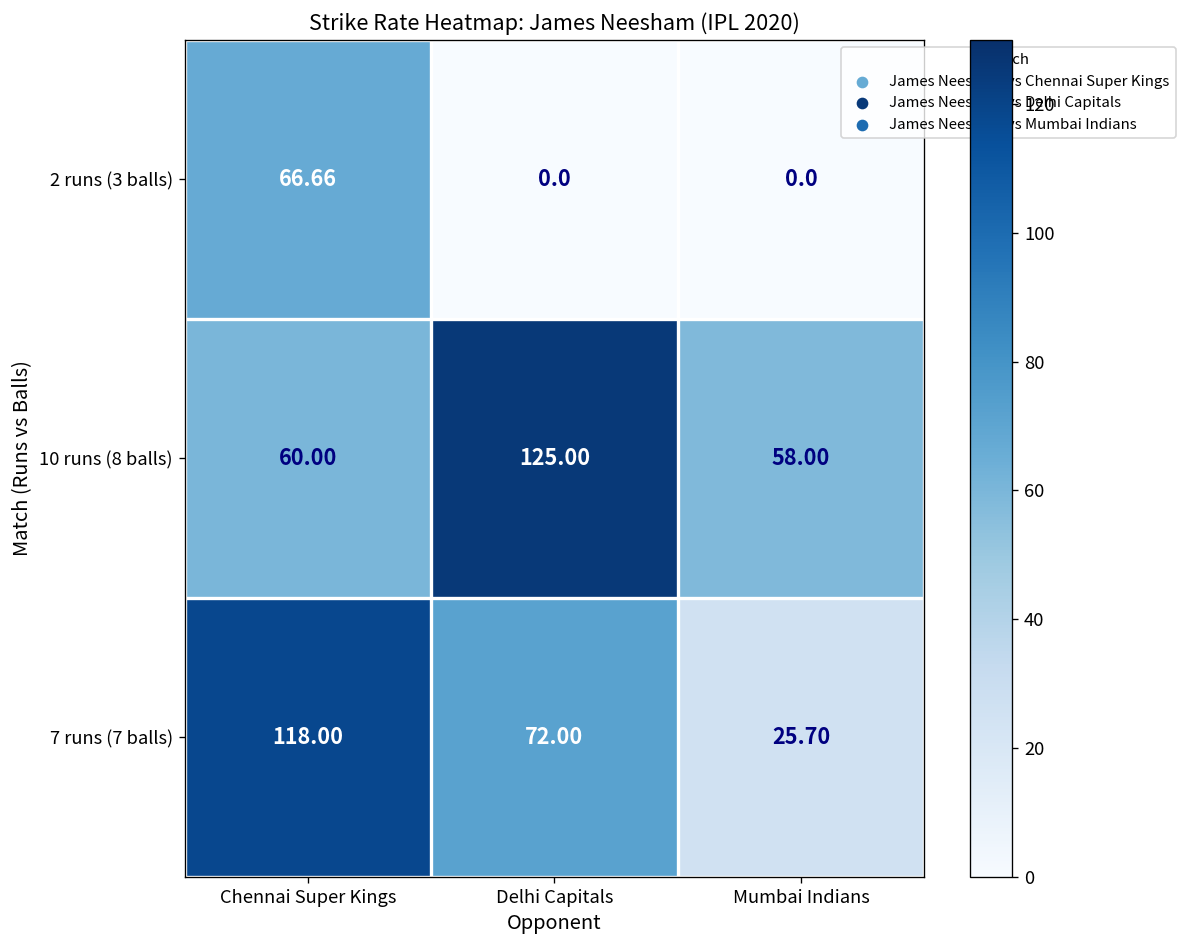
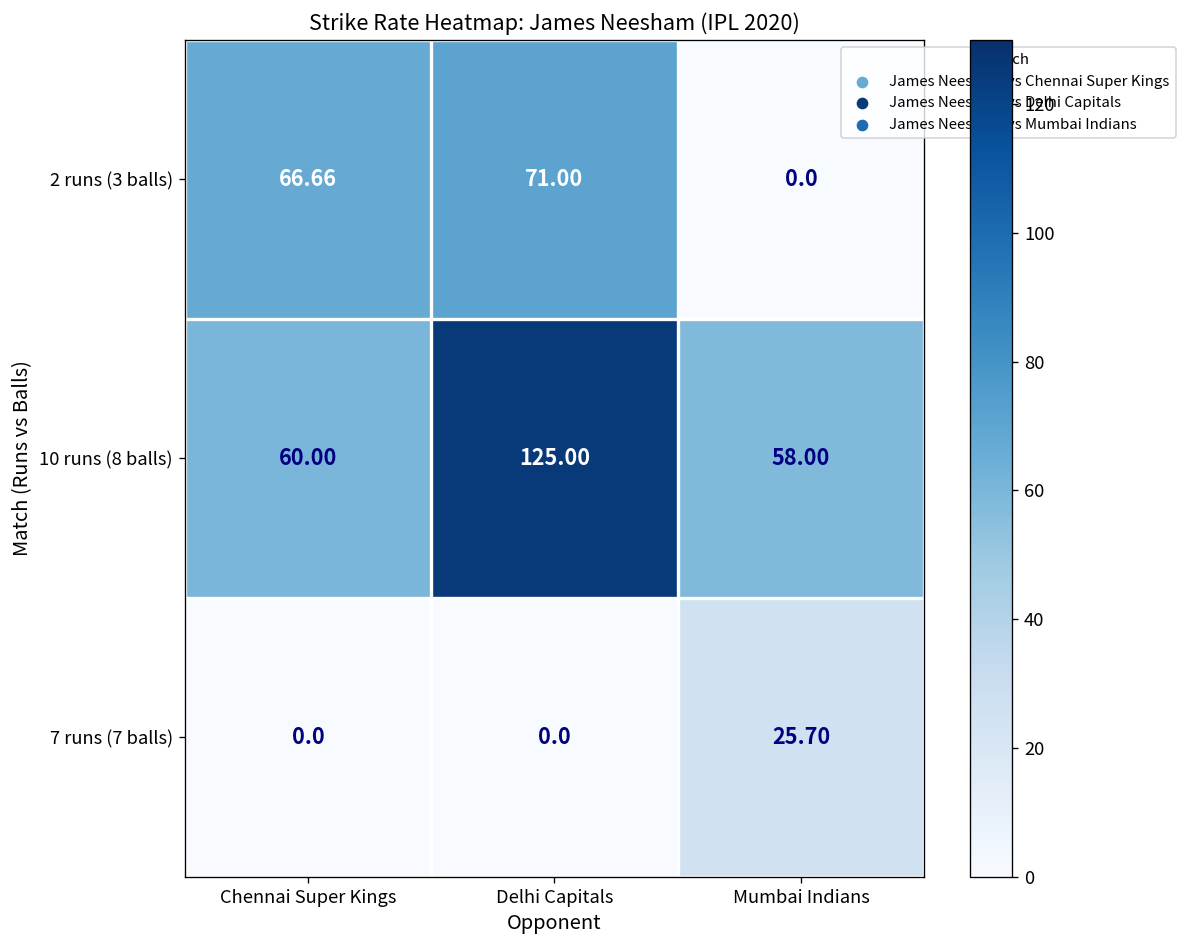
2 runs (3 balls), Delhi Capitals: 0.0 -> 71.00
7 runs (7 balls), Chennai Super Kings: 118.00 -> 0.0
7 runs (7 balls), Delhi Capitals: 72.00 -> 0.0
